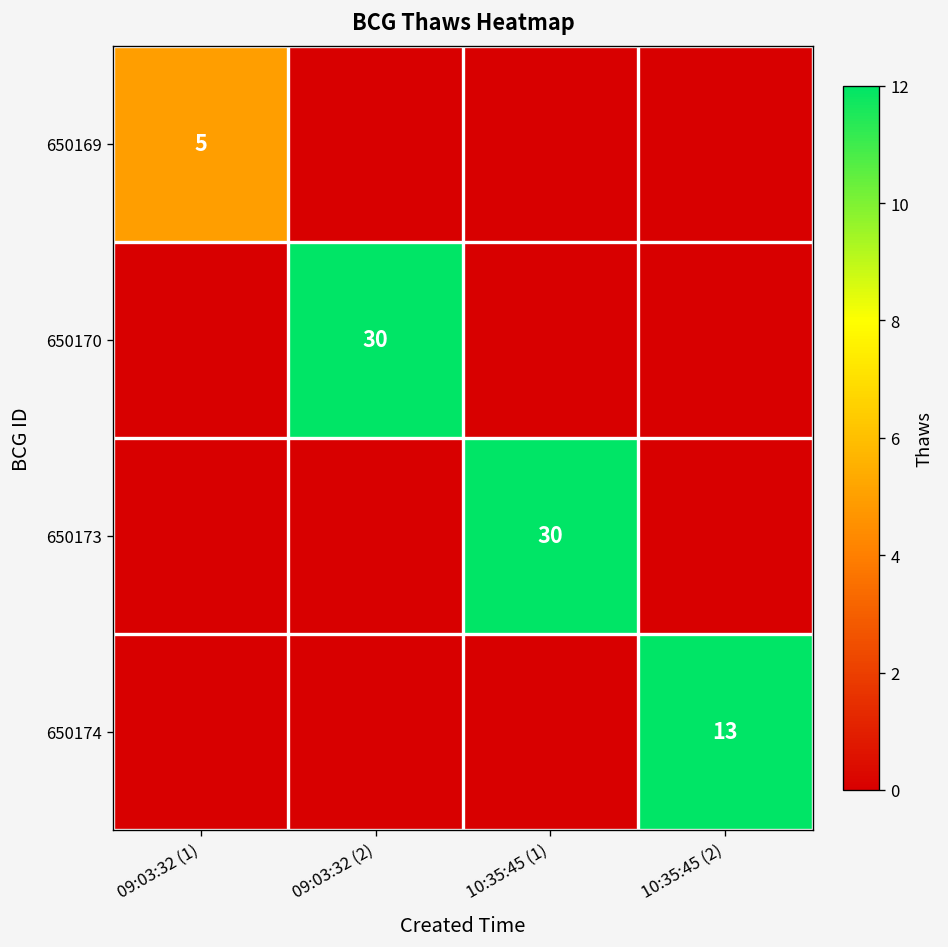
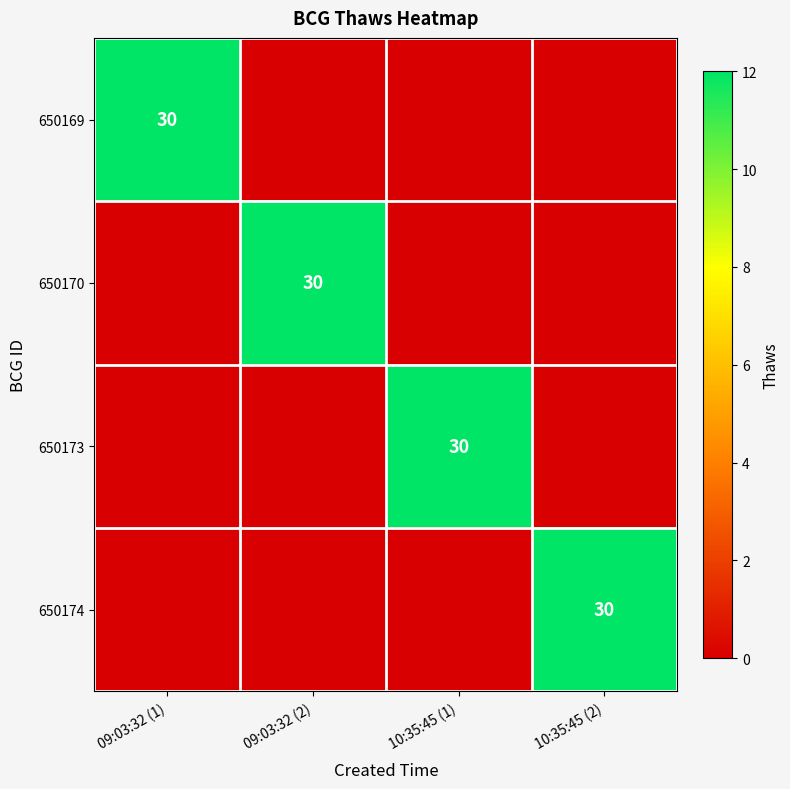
650169, 09:03:32 (1): 5 -> 30
650174, 10:35:45 (2): 13 -> 30
